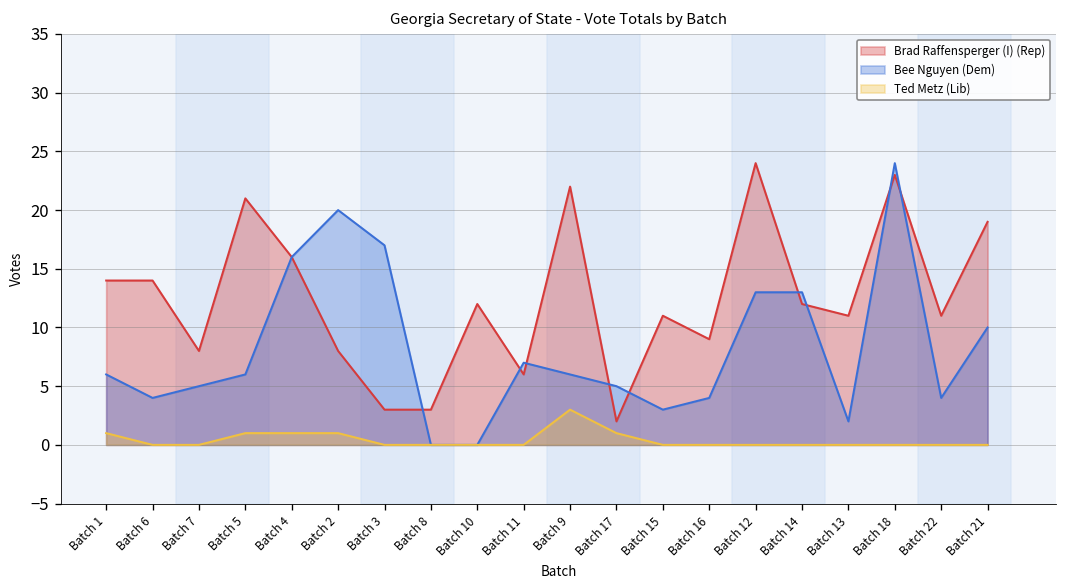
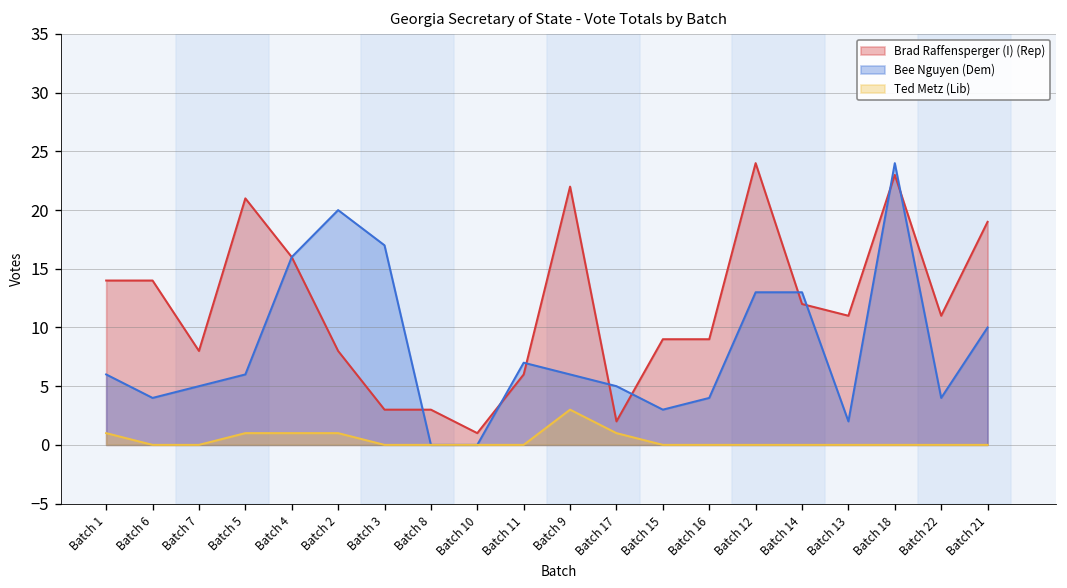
Brad Raffensperger (I) (Rep), Batch 10: 12 -> 1
Brad Raffensperger (I) (Rep), Batch 15: 11 -> 9
